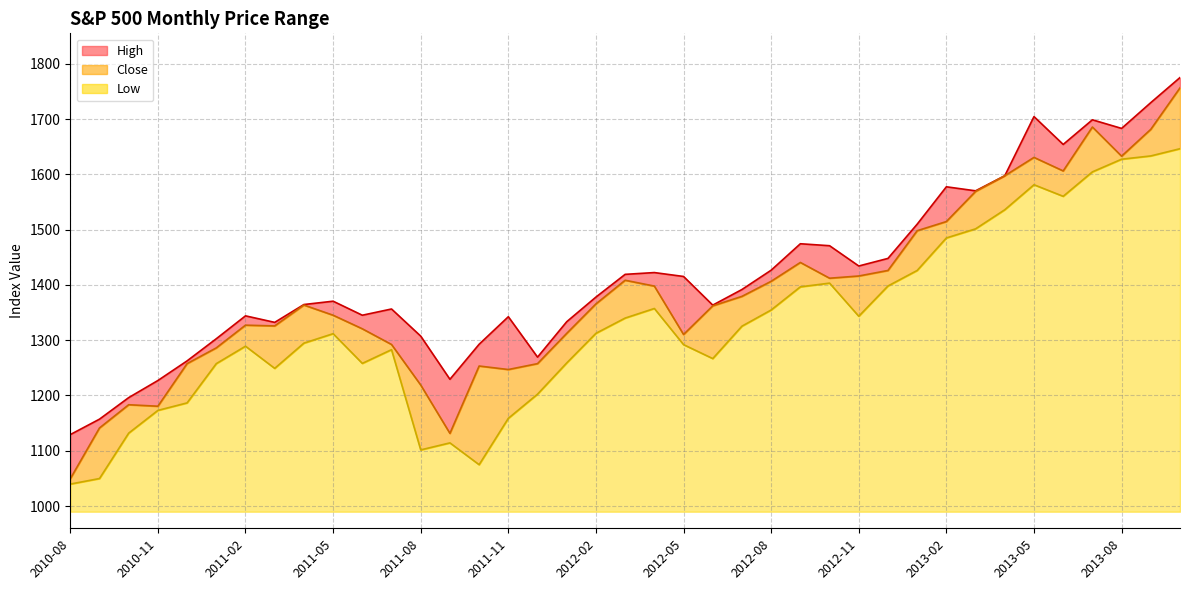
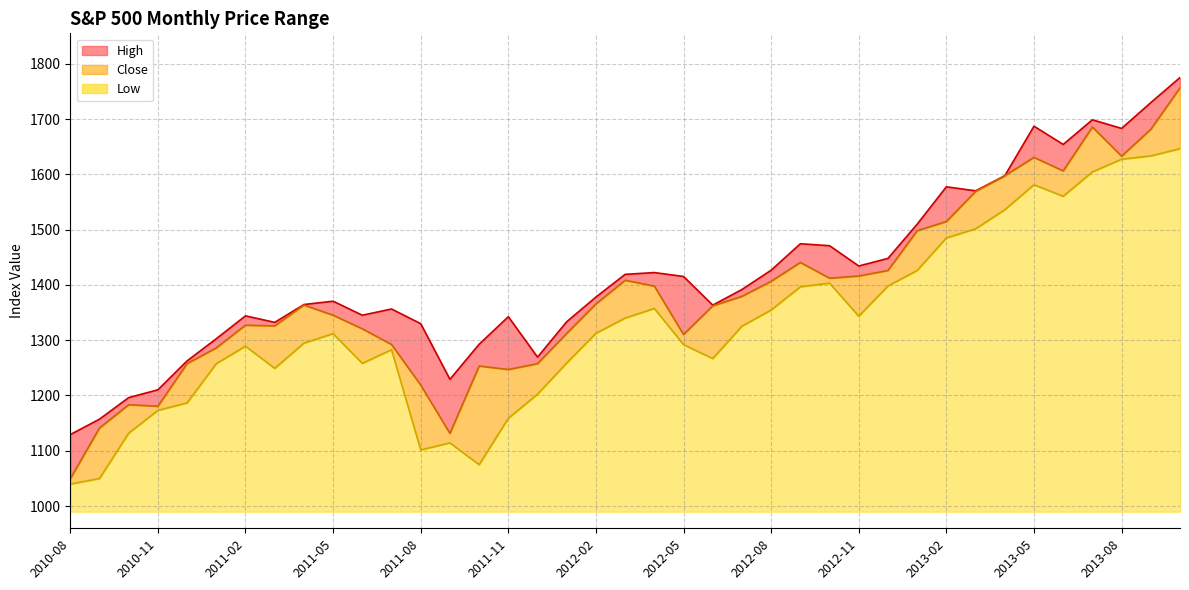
High, 2010-11: 1230 -> 1210
High, 2011-08: 1310 -> 1330
High, 2013-05: 1700 -> 1690
